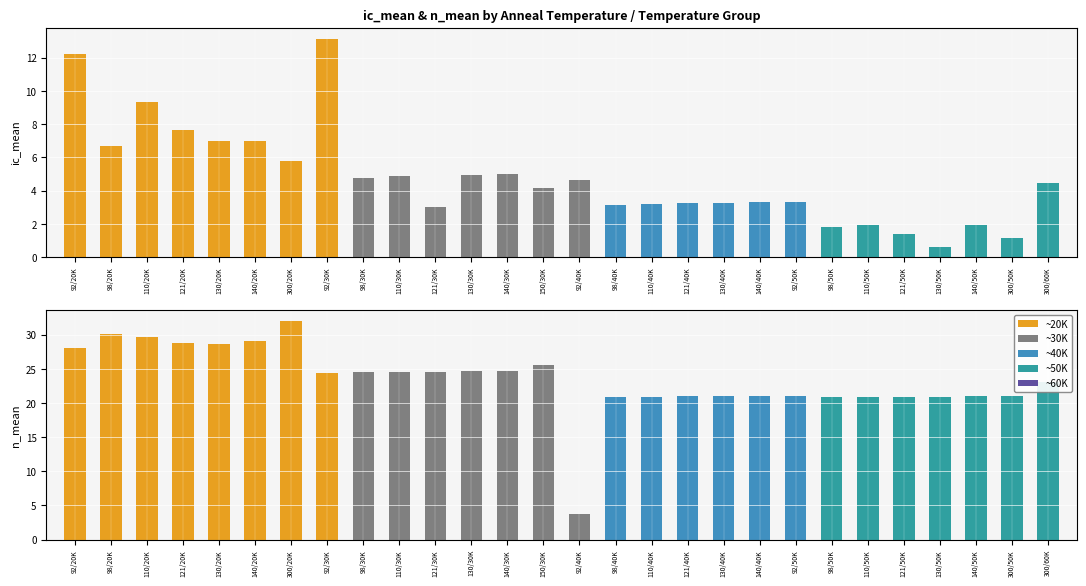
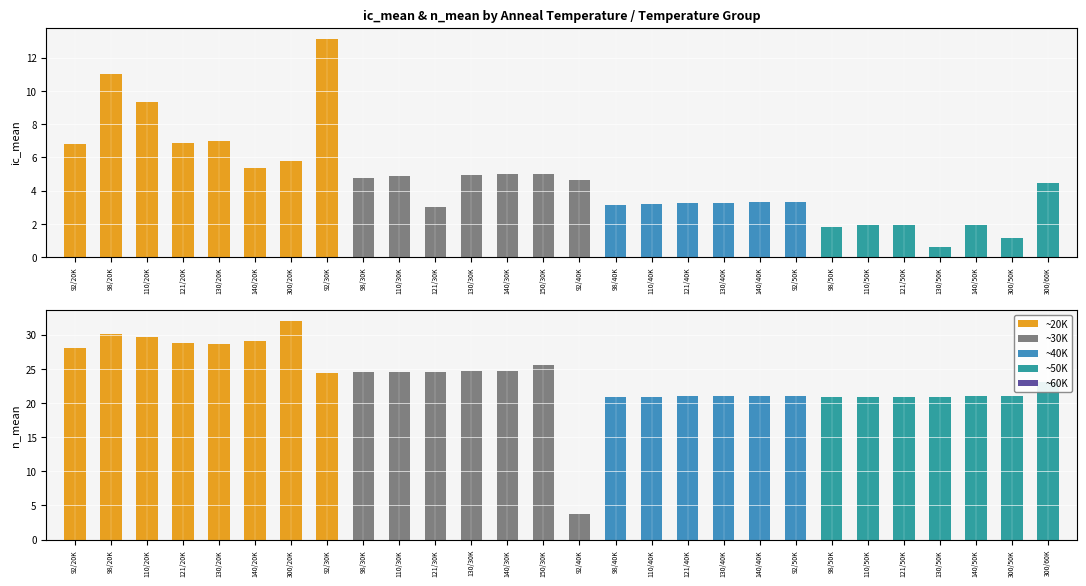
ic_mean & n_mean by Anneal Temperature / Temperature Group, 92/20K: 12.2 -> 6.8
ic_mean & n_mean by Anneal Temperature / Temperature Group, 98/20K: 6.7 -> 11.0
ic_mean & n_mean by Anneal Temperature / Temperature Group, 121/20K: 7.6 -> 6.9
ic_mean & n_mean by Anneal Temperature / Temperature Group, 140/20K: 7.0 -> 5.3
ic_mean & n_mean by Anneal Temperature / Temperature Group, 150/30K: 4.1 -> 5.0
ic_mean & n_mean by Anneal Temperature / Temperature Group, 121/50K: 1.4 -> 1.9
